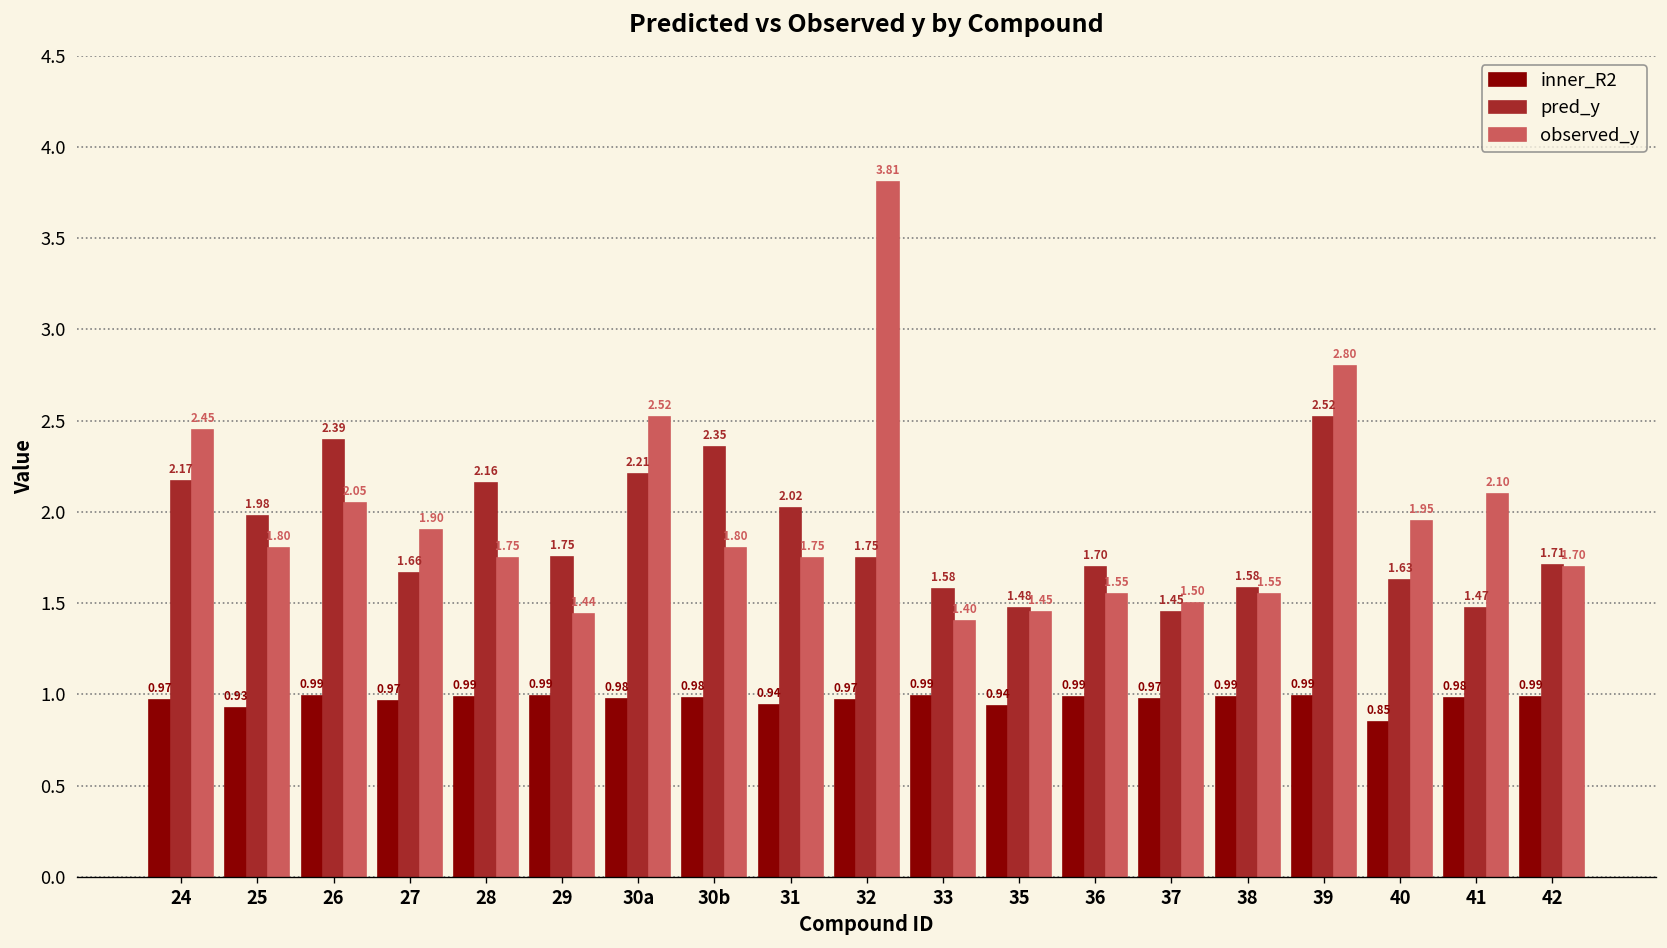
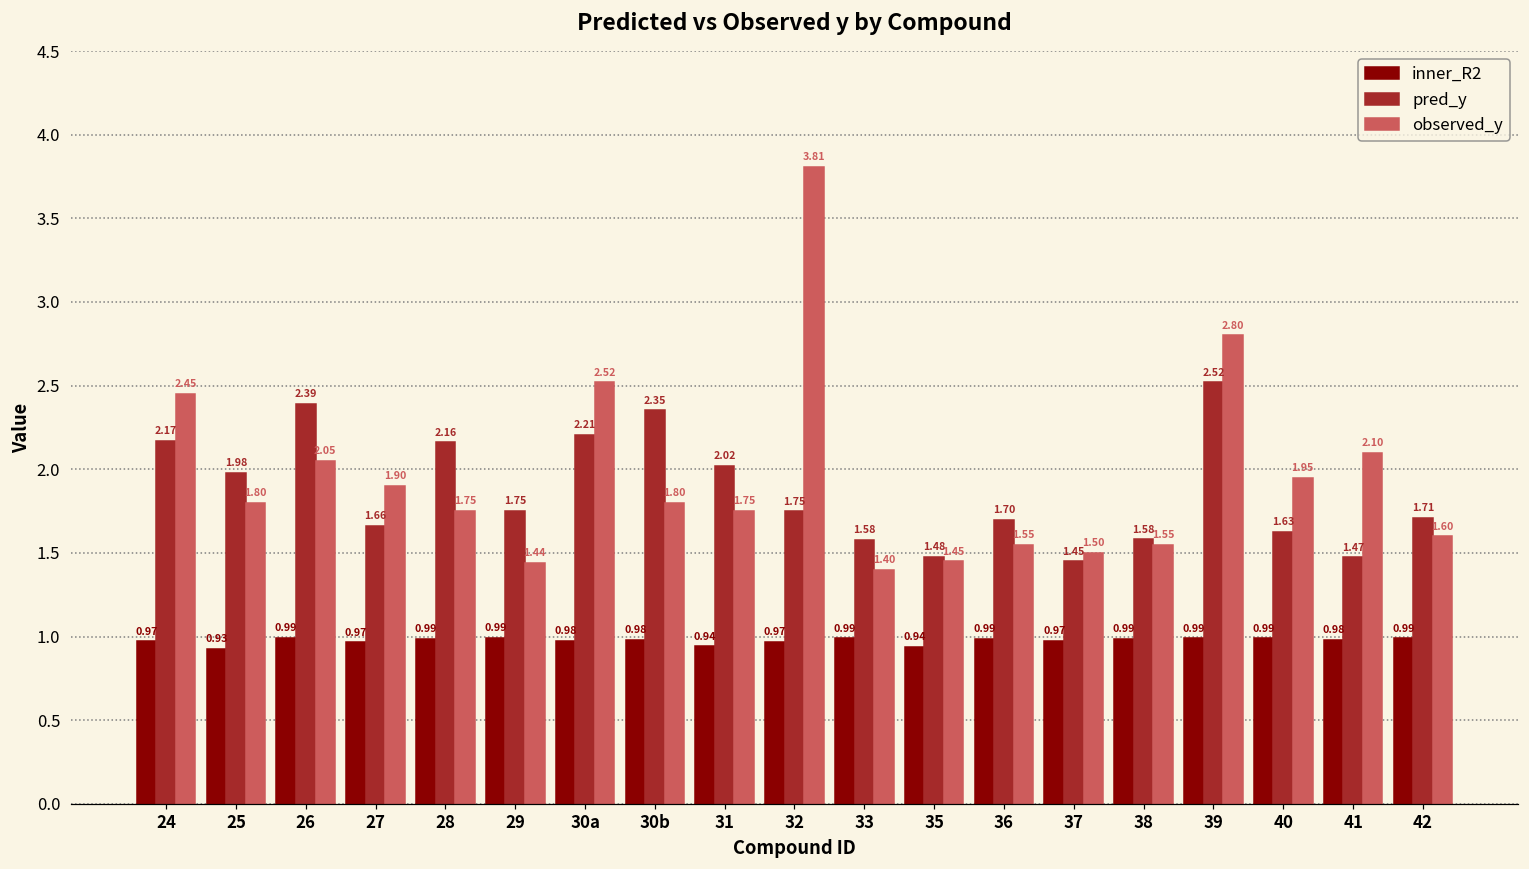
inner_R2, 40: 0.85 -> 0.99
observed_y, 42: 1.70 -> 1.60
